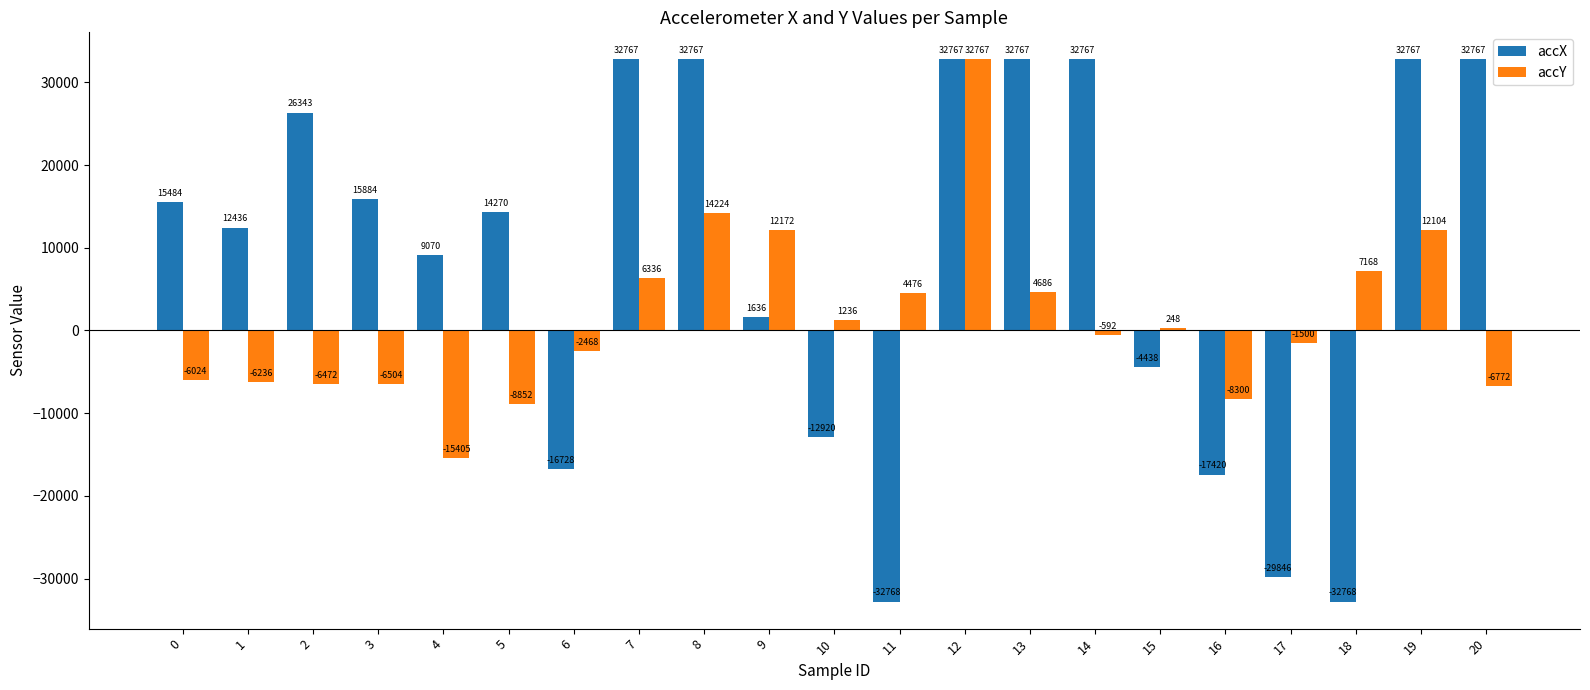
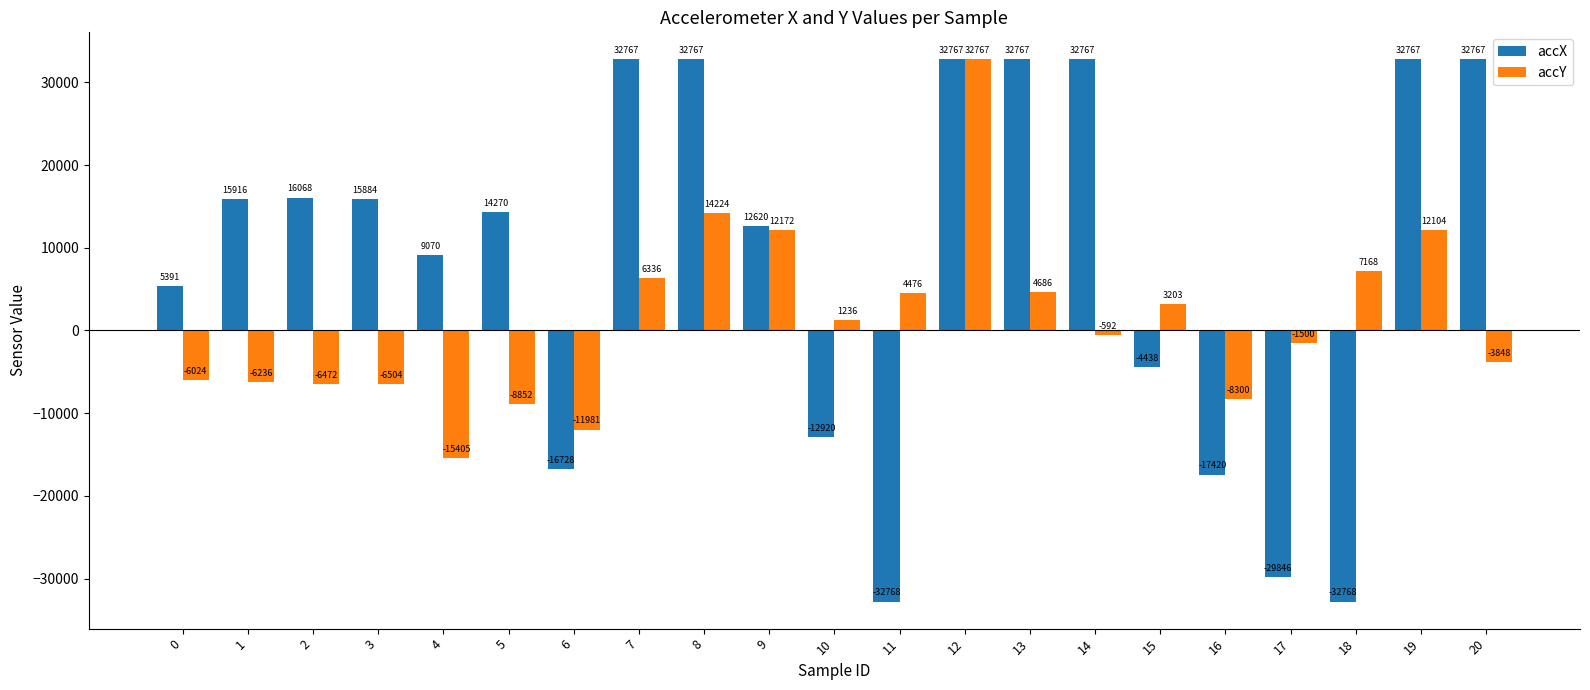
accX, 0: 15484 -> 5391
accX, 1: 12436 -> 15916
accX, 2: 26343 -> 16068
accY, 6: -2468 -> -11981
accX, 9: 1636 -> 12620
accY, 15: 248 -> 3203
accY, 20: -6772 -> -3848
